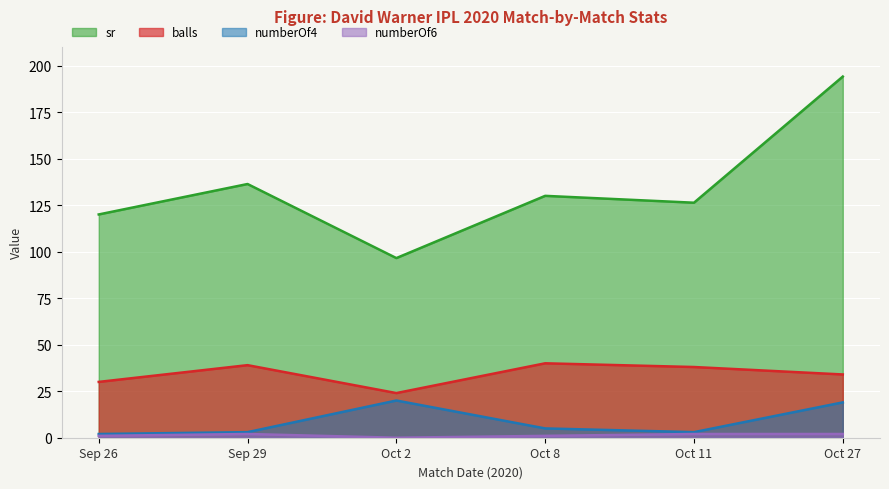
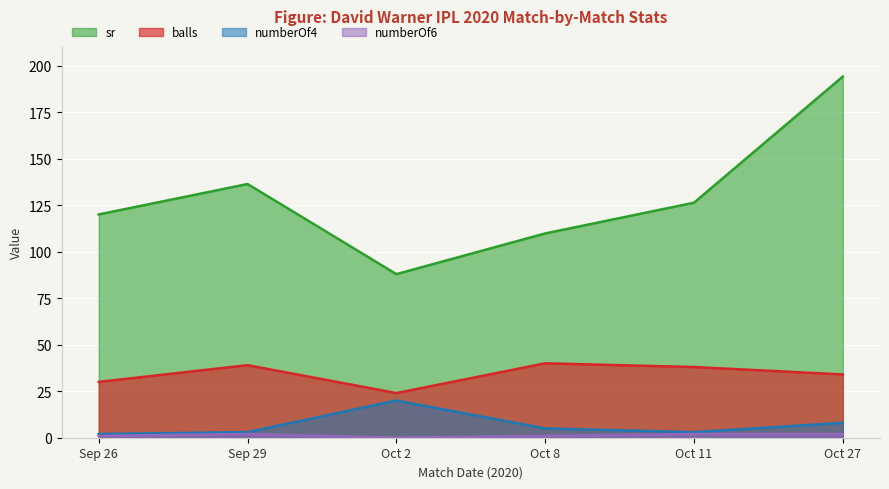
sr, Oct 2: 97 -> 88
sr, Oct 8: 130 -> 110
numberOf4, Oct 27: 19 -> 8
